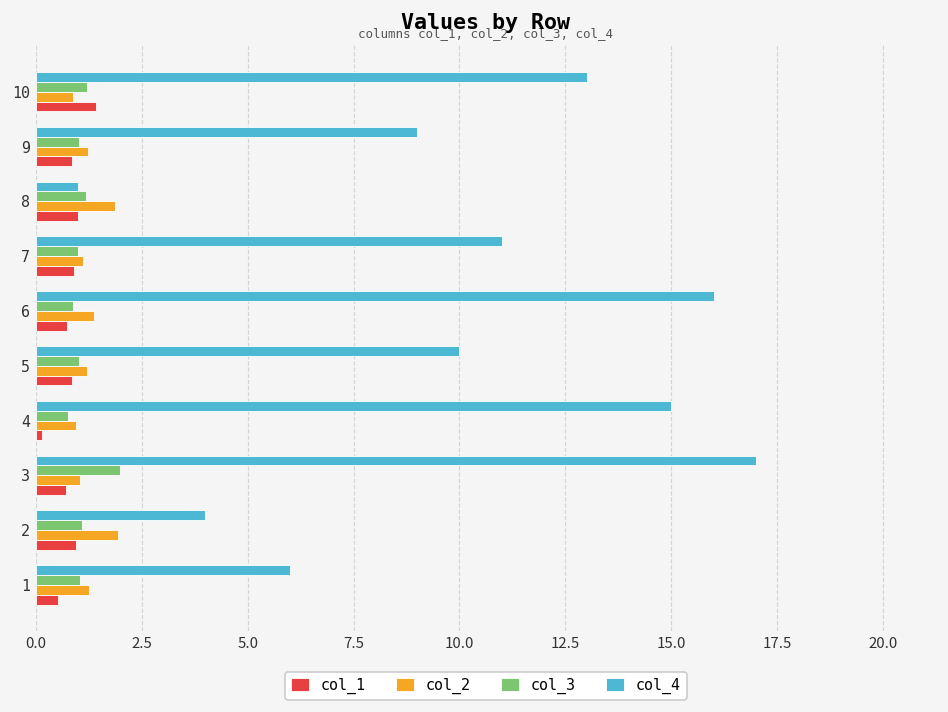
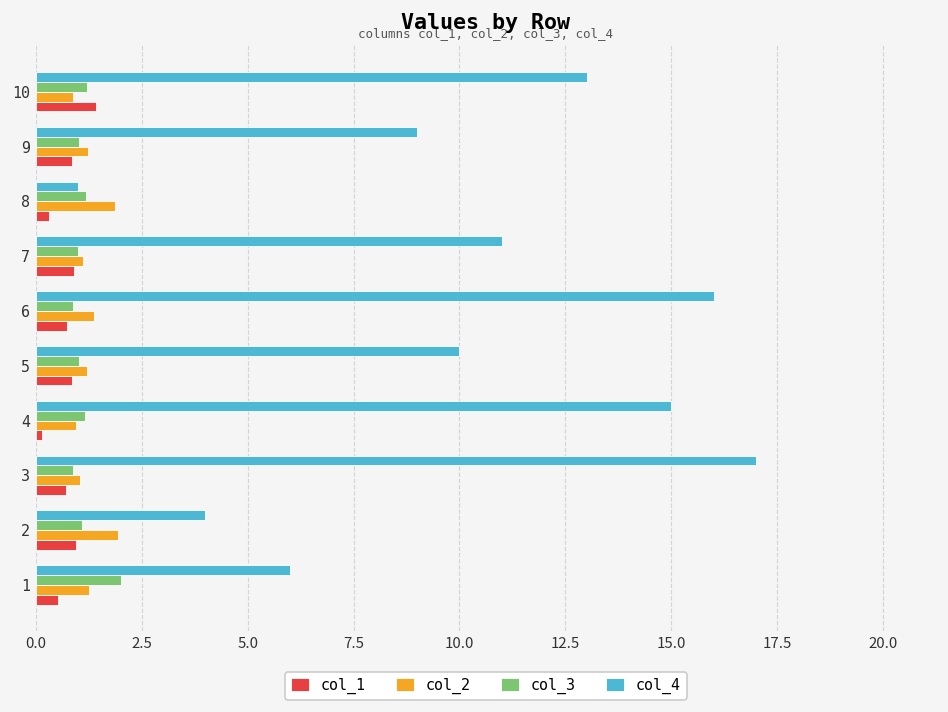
col_1, 8: 1.0 -> 0.3
col_3, 4: 0.8 -> 1.2
col_3, 3: 2.0 -> 0.9
col_3, 1: 1.1 -> 2.0
